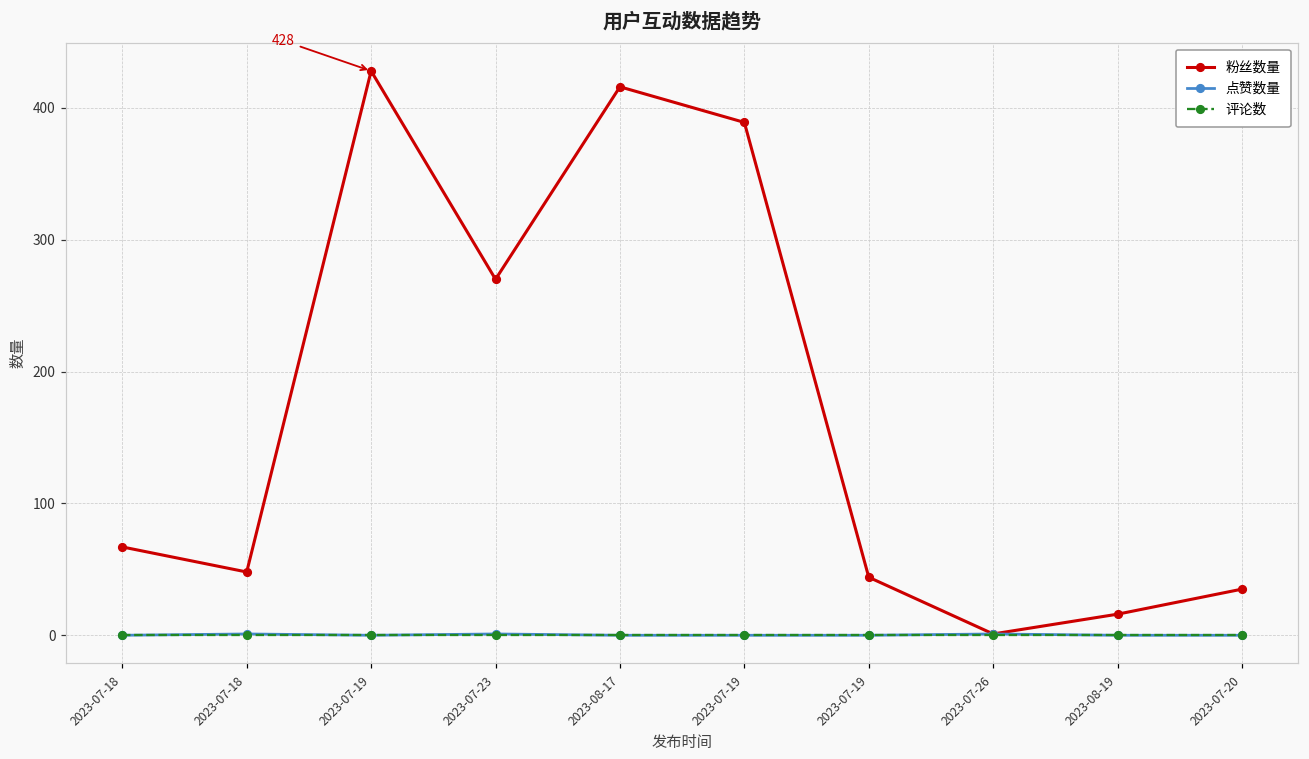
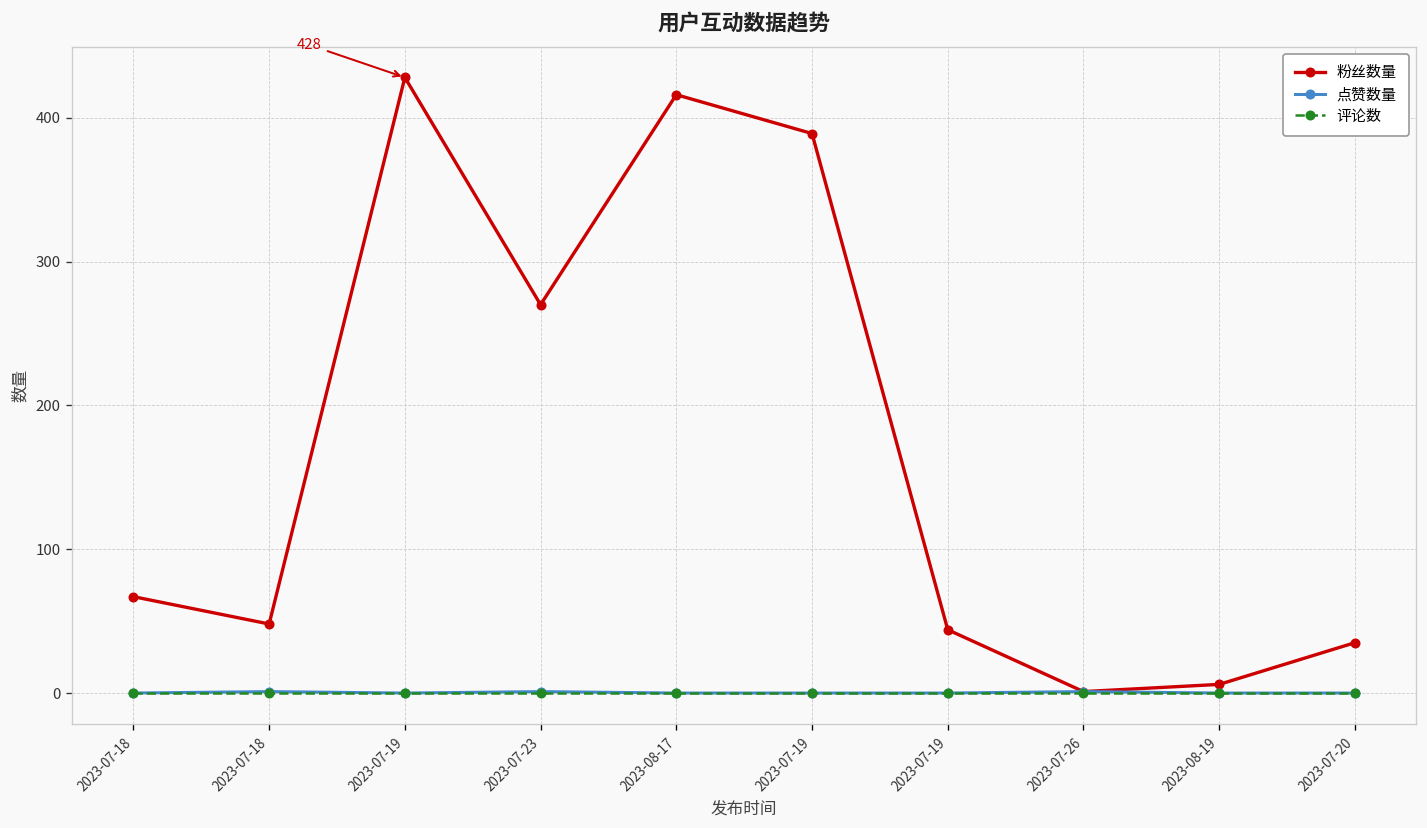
粉丝数量, 2023-08-19: 16 -> 6
